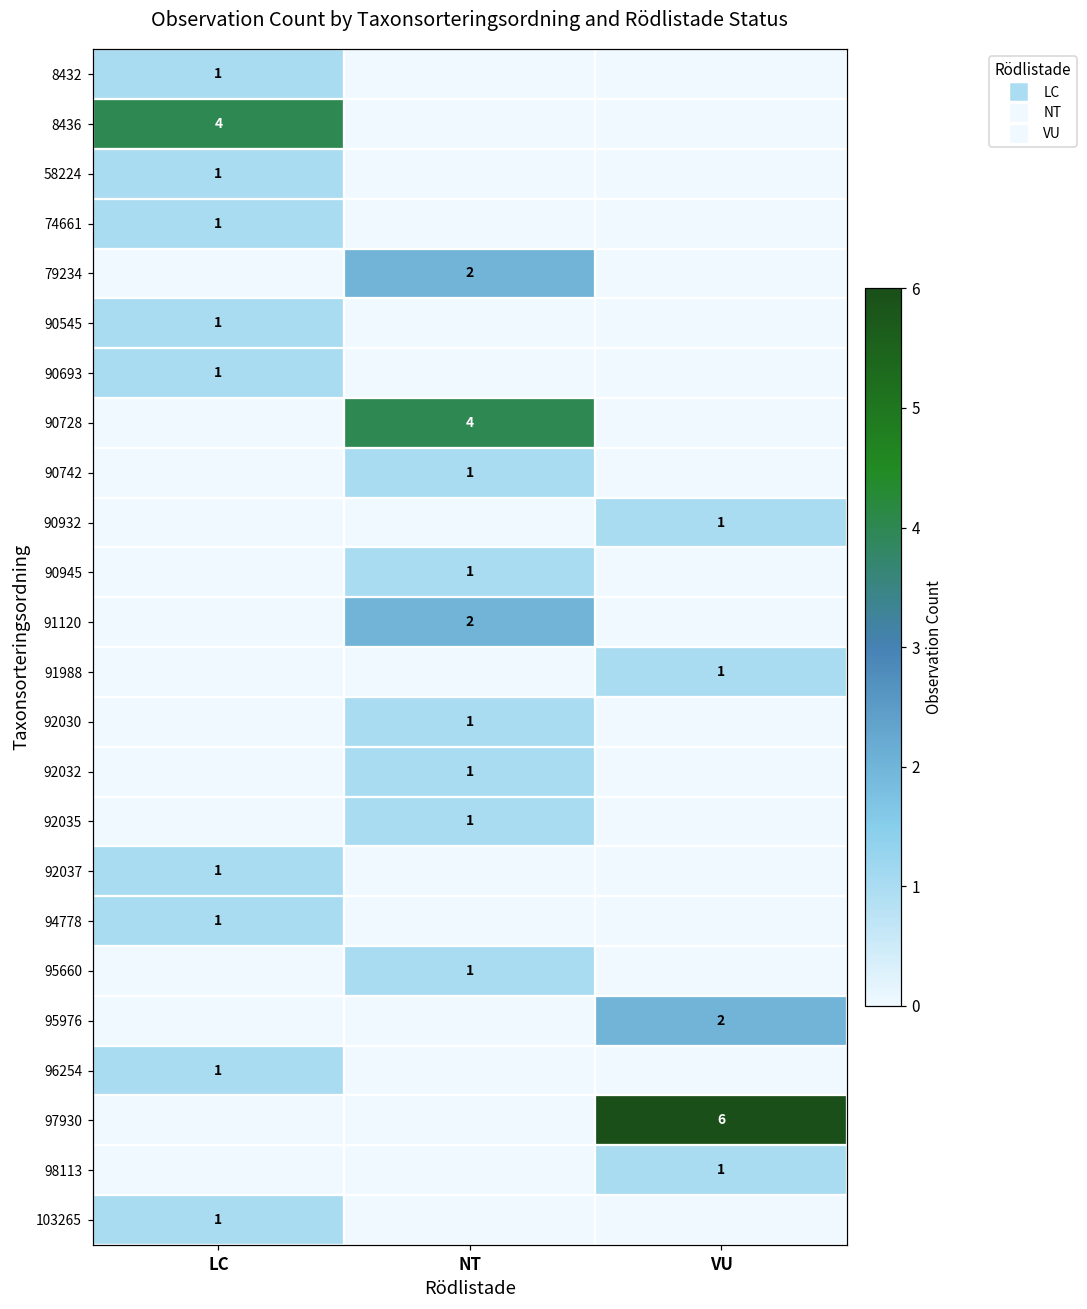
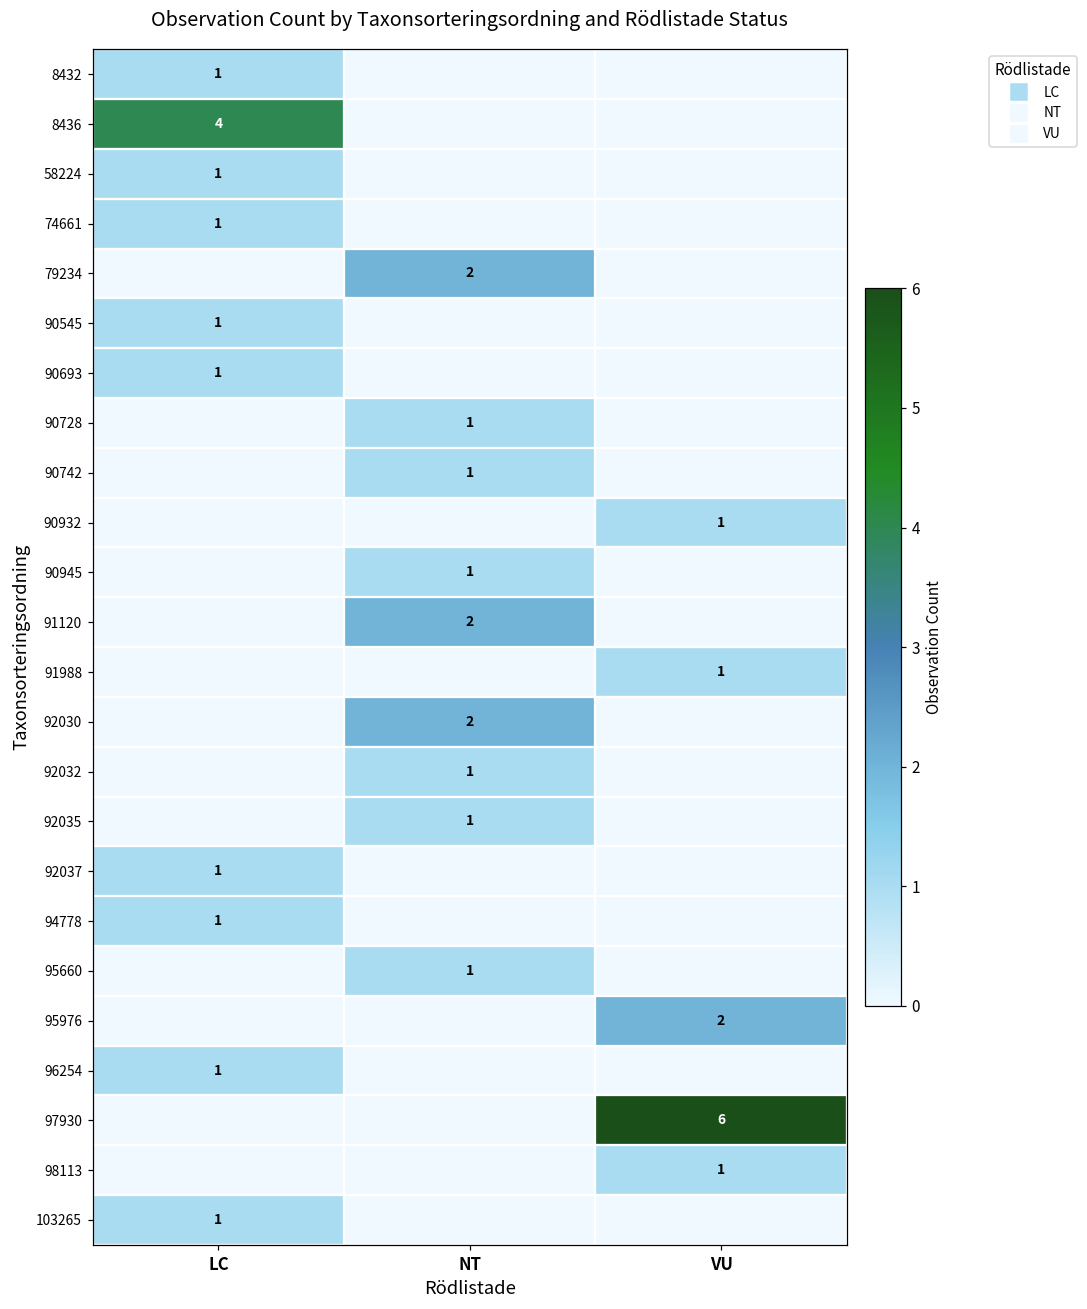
90728, NT: 4 -> 1
92030, NT: 1 -> 2
